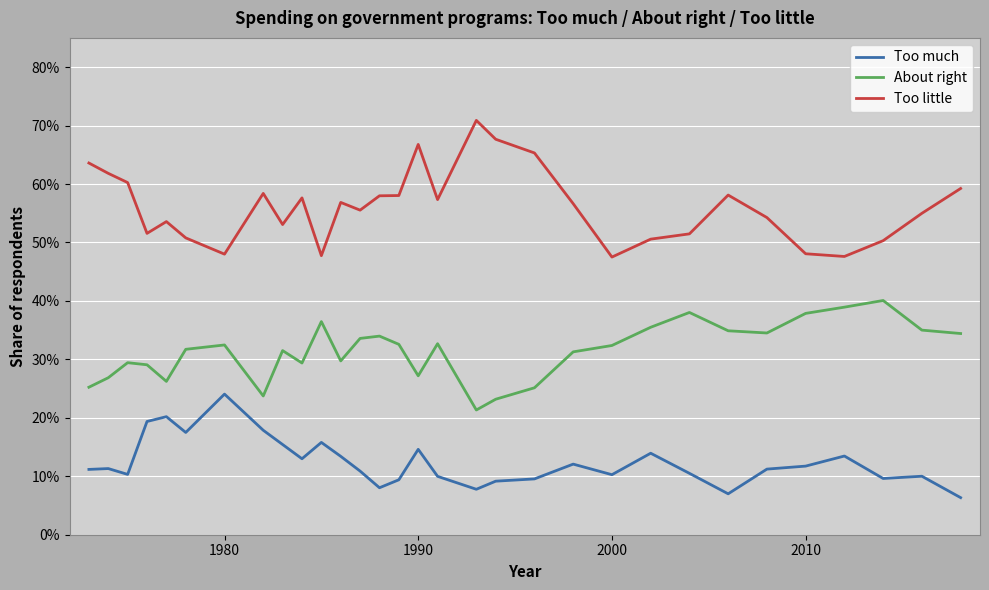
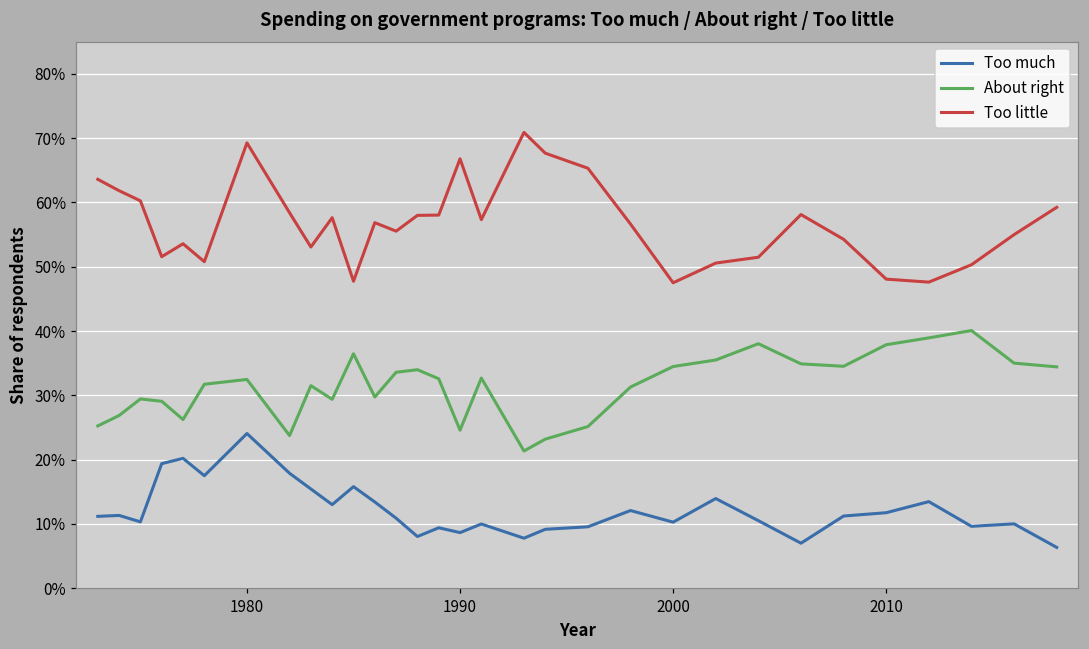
Too little, 1980: 48% -> 69%
Too much, 1990: 15% -> 9%
About right, 1990: 27% -> 25%
About right, 2000: 32% -> 34%
